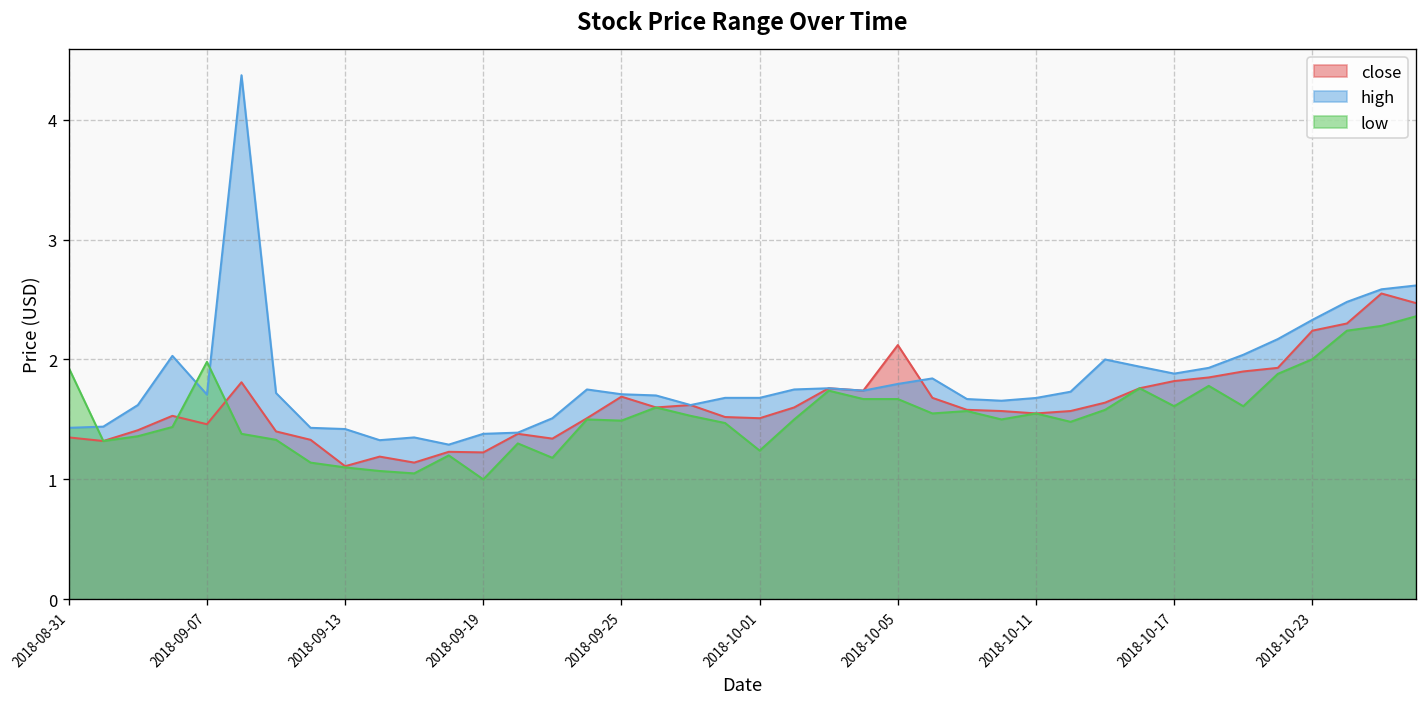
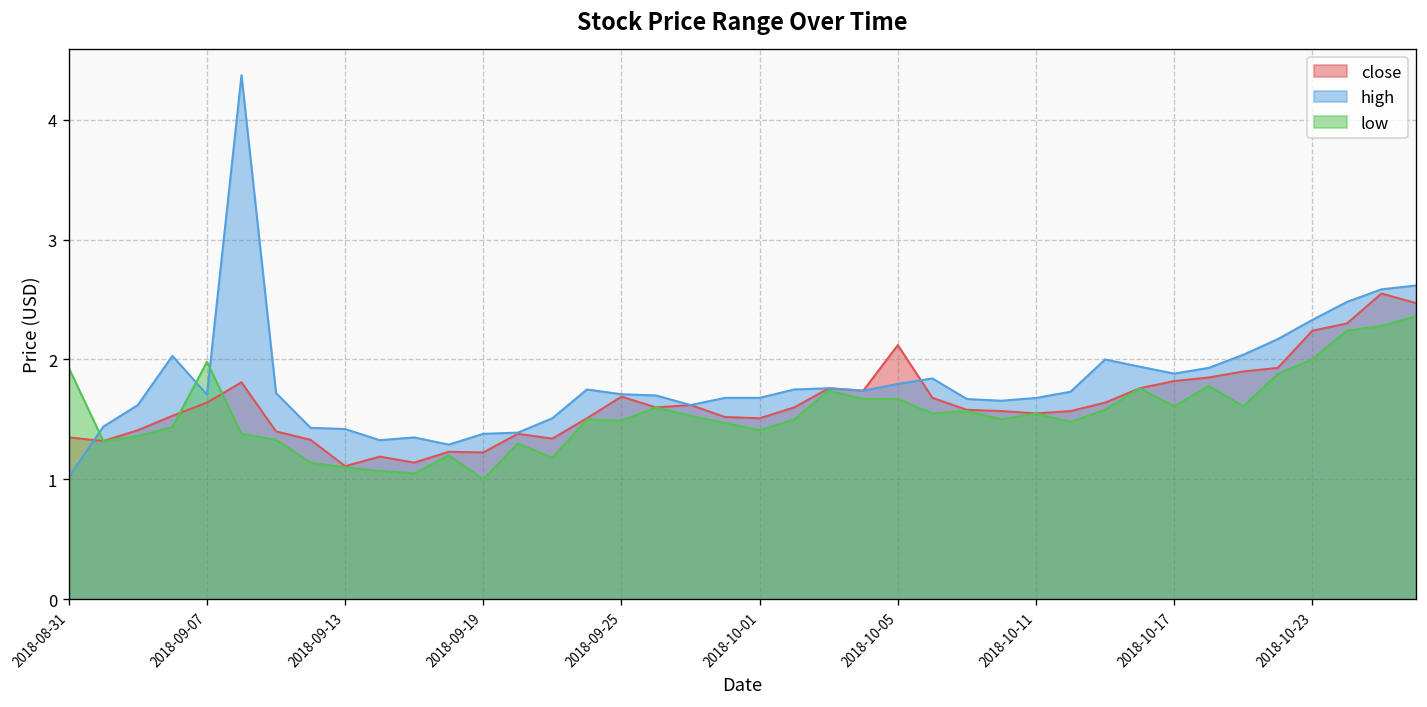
high, 2018-08-31: 1.4 -> 1.0
close, 2018-09-07: 1.5 -> 1.6
low, 2018-10-01: 1.2 -> 1.4
